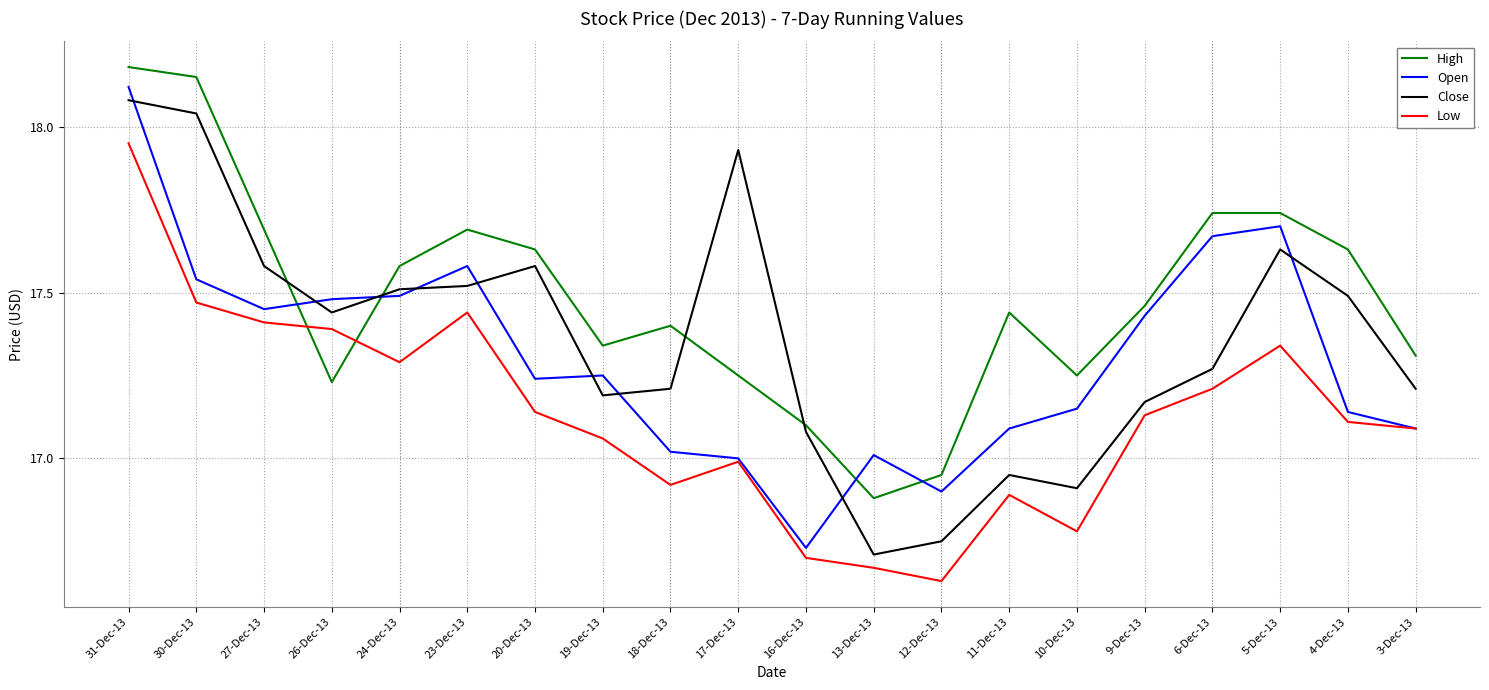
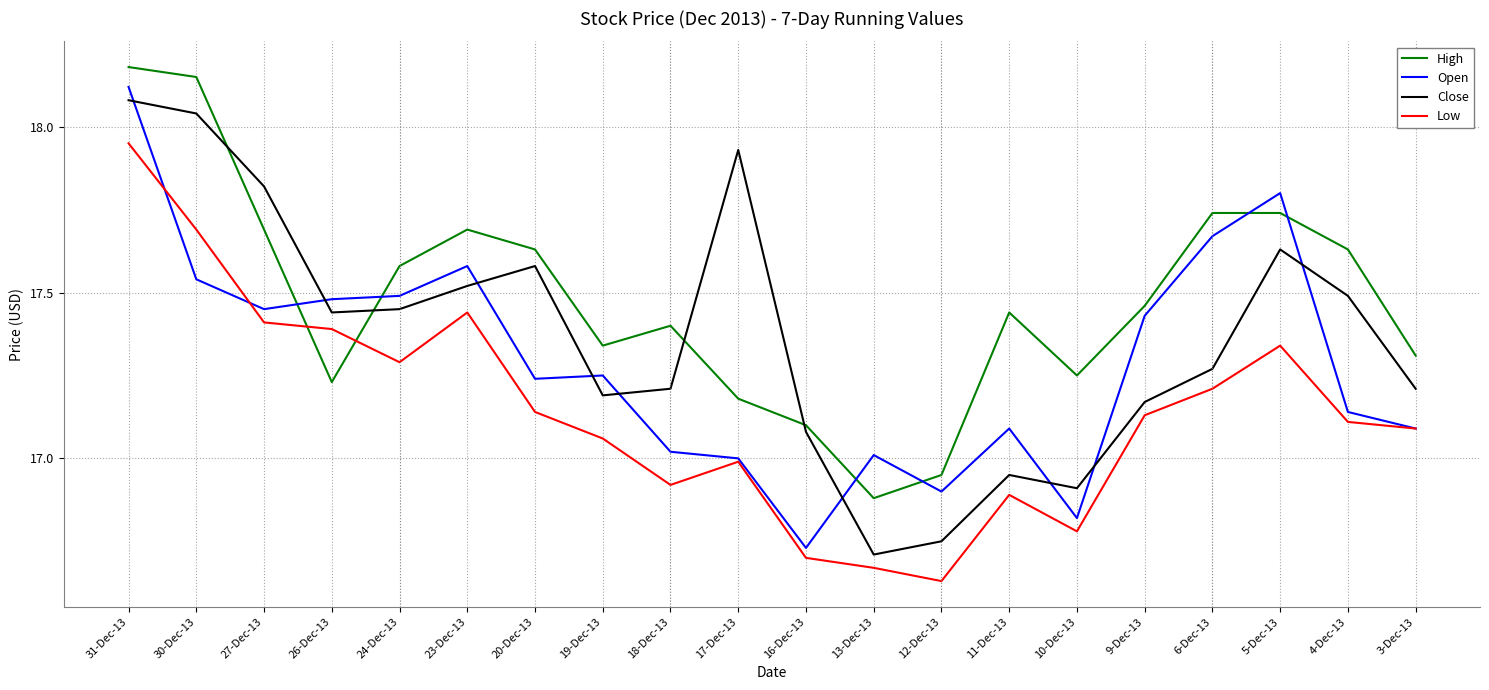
Low, 30-Dec-13: 17.47 -> 17.69
Close, 27-Dec-13: 17.58 -> 17.82
Close, 24-Dec-13: 17.51 -> 17.45
High, 17-Dec-13: 17.25 -> 17.18
Open, 10-Dec-13: 17.15 -> 16.82
Open, 5-Dec-13: 17.7 -> 17.8
